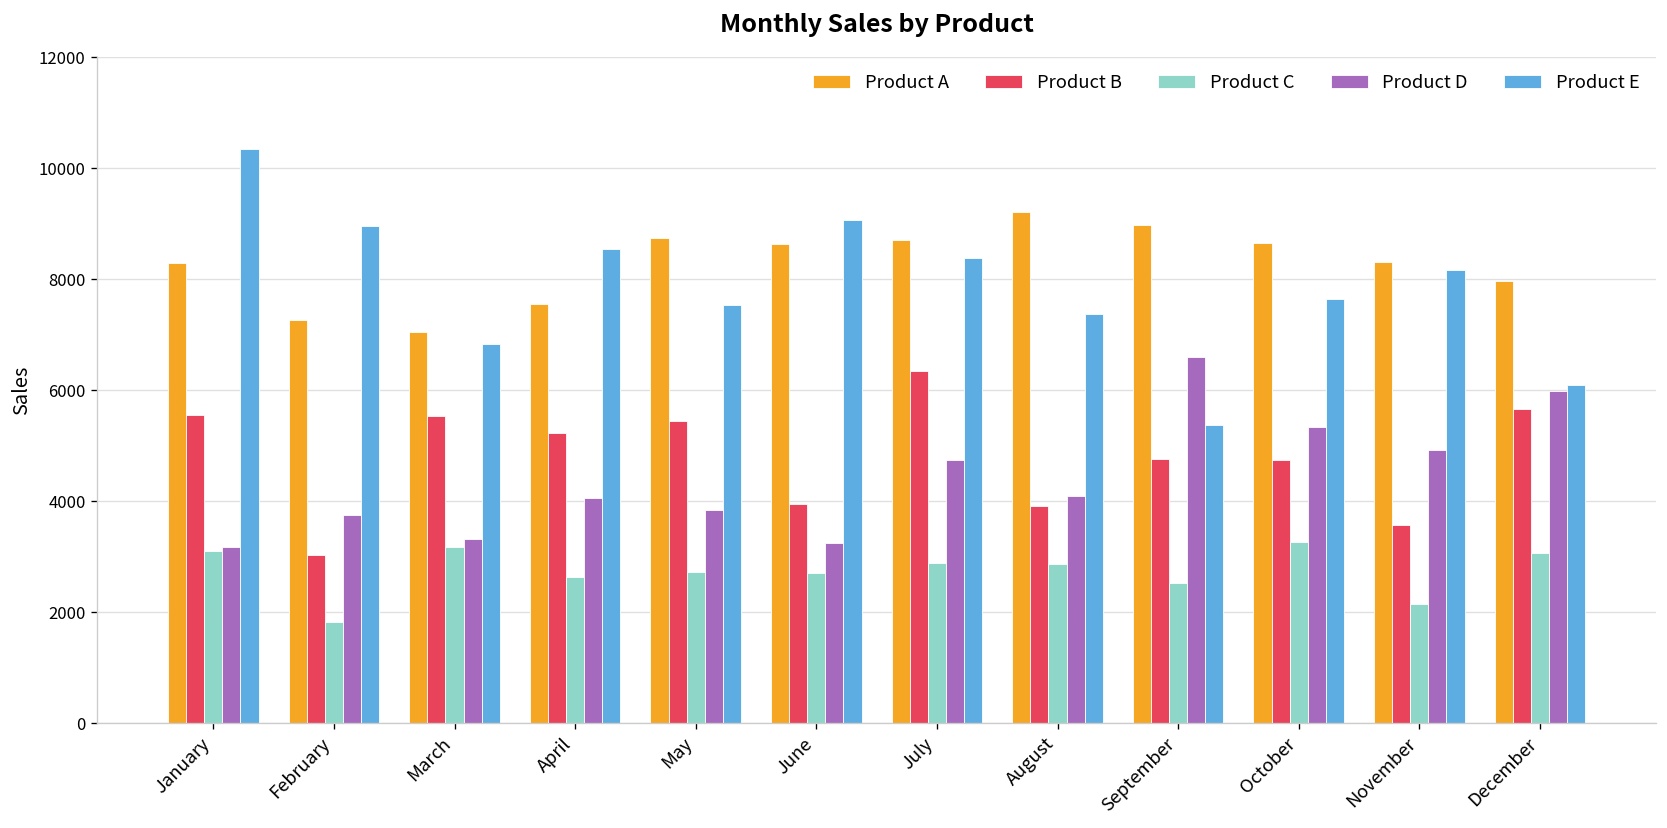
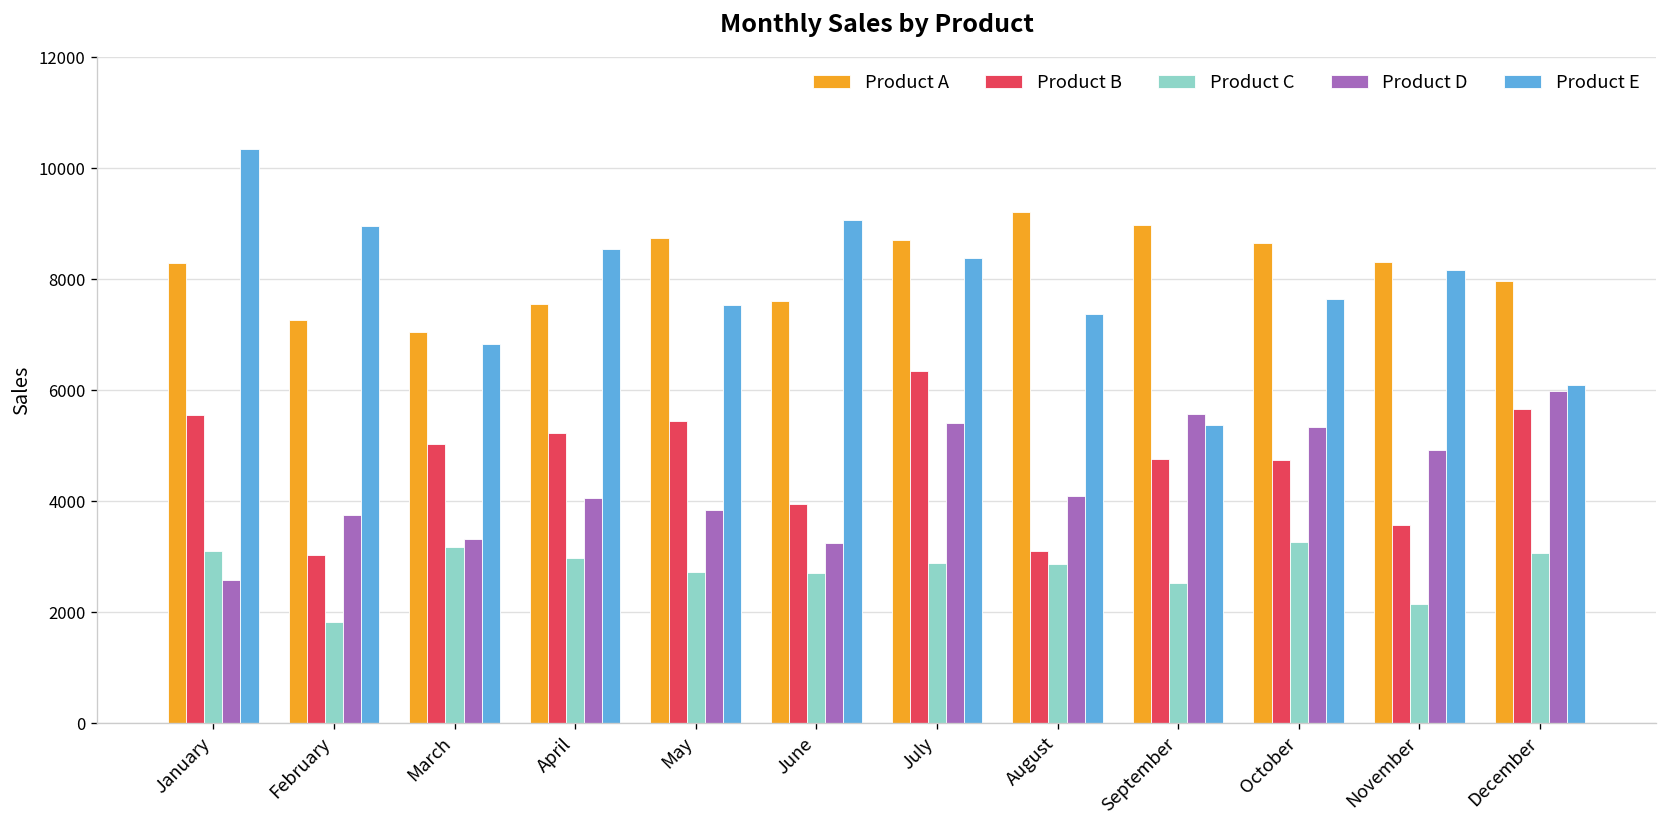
Product D, January: 3200 -> 2600
Product B, March: 5500 -> 5000
Product C, April: 2600 -> 3000
Product A, June: 8600 -> 7600
Product D, July: 4700 -> 5400
Product B, August: 3900 -> 3100
Product D, September: 6600 -> 5600
